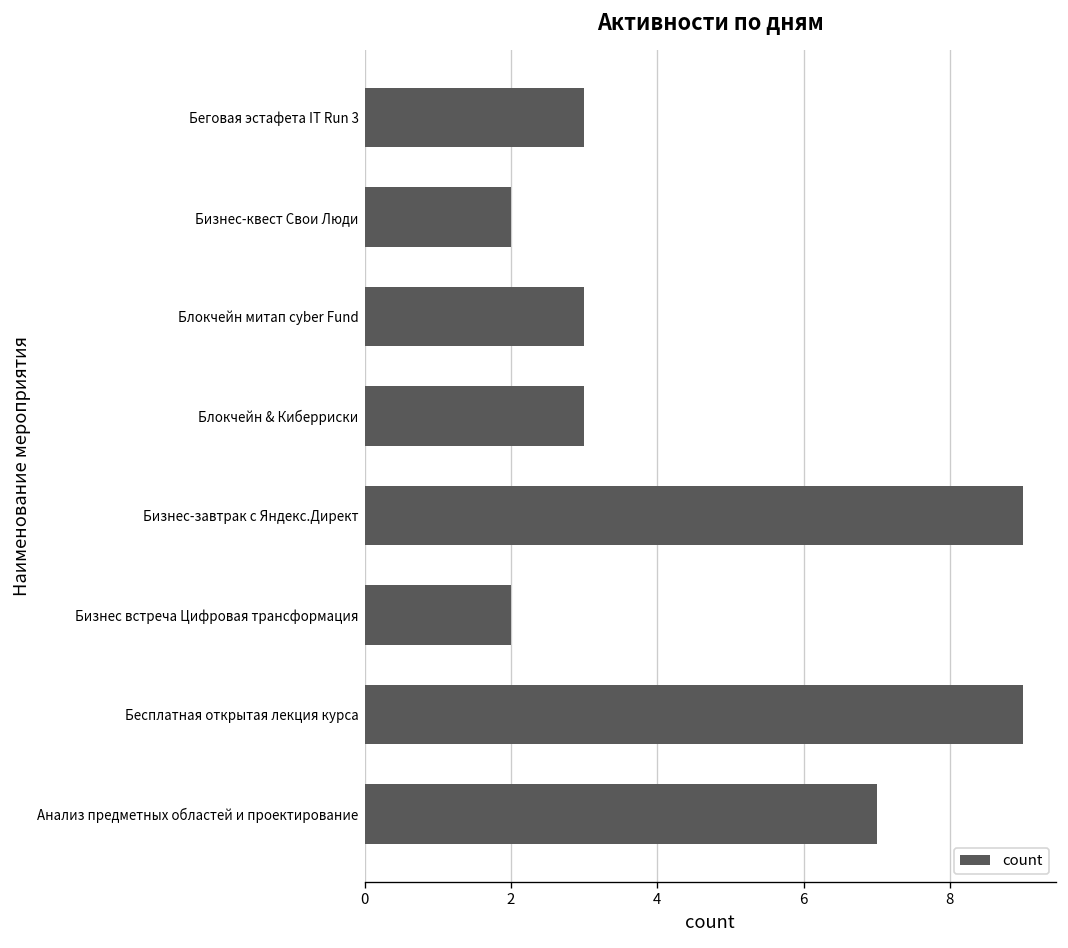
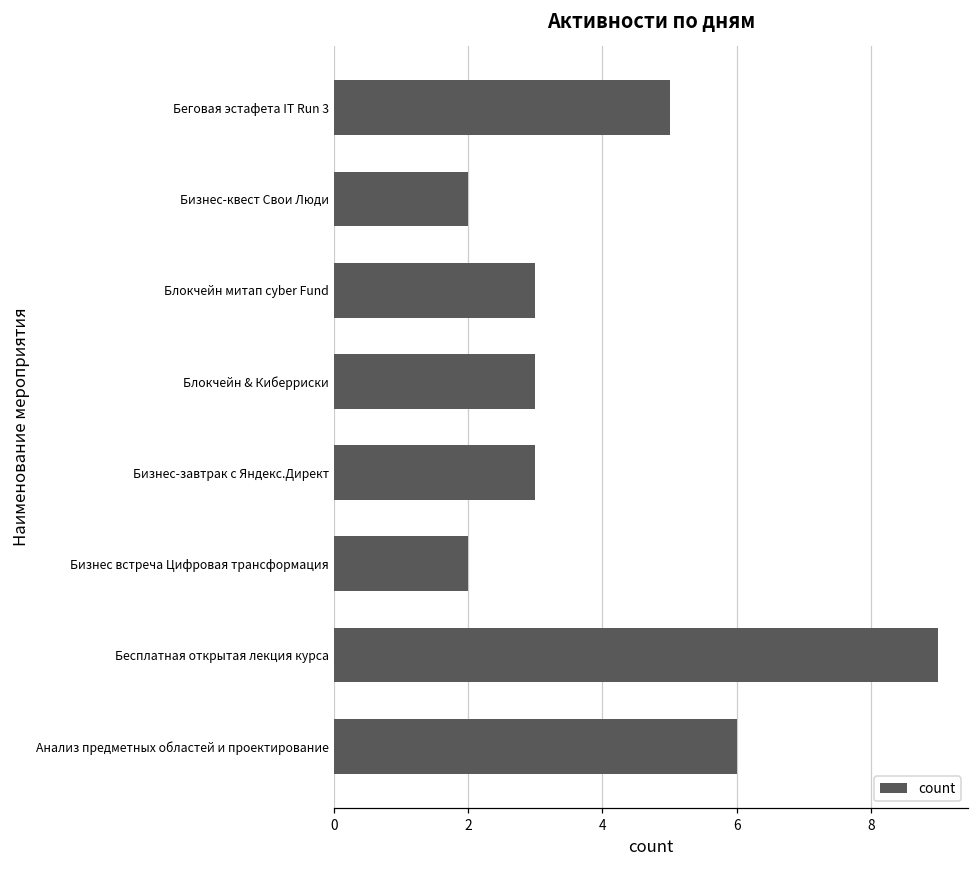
Беговая эстафета IT Run 3: 3 -> 5
Бизнес-завтрак с Яндекс.Директ: 9 -> 3
Анализ предметных областей и проектирование: 7 -> 6
